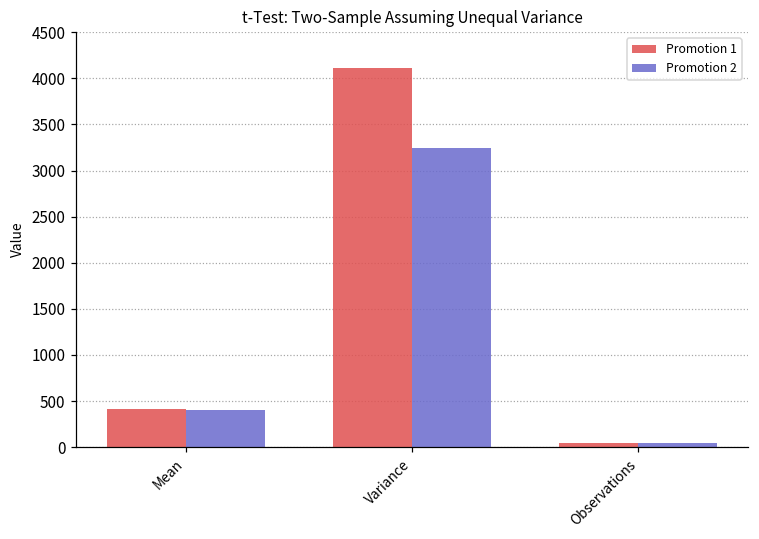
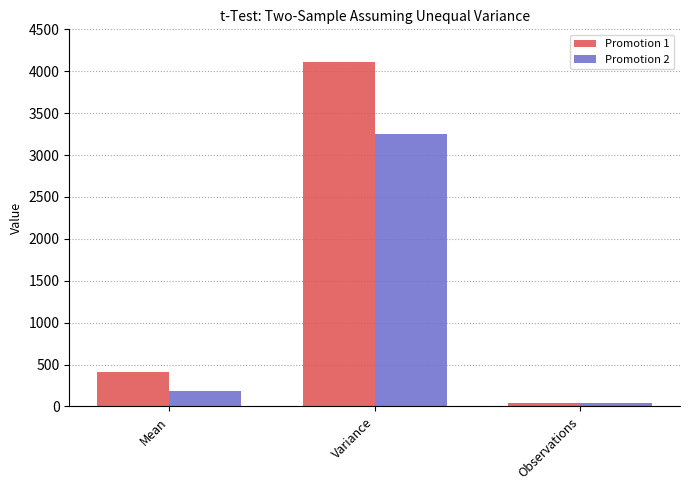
Promotion 2, Mean: 400 -> 200
